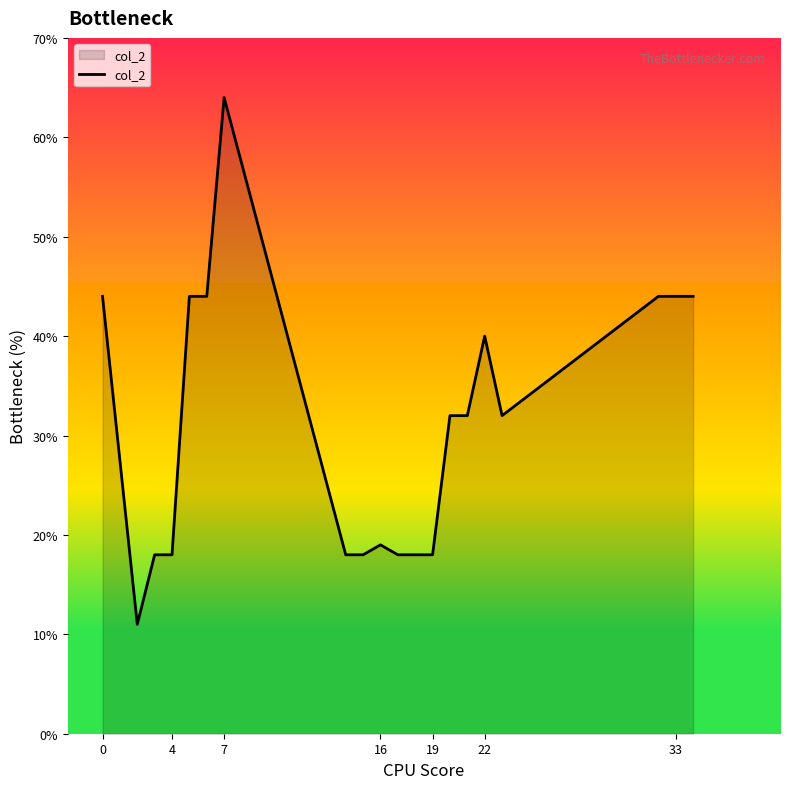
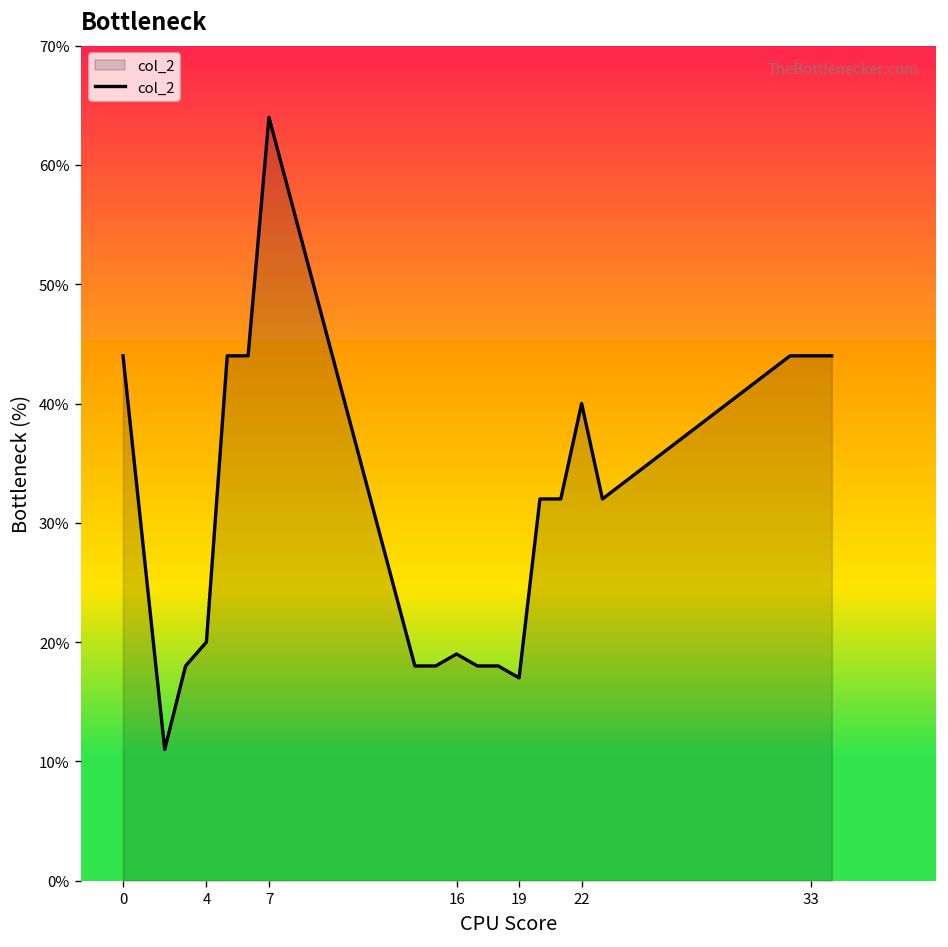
4: 18% -> 20%
19: 18% -> 17%
